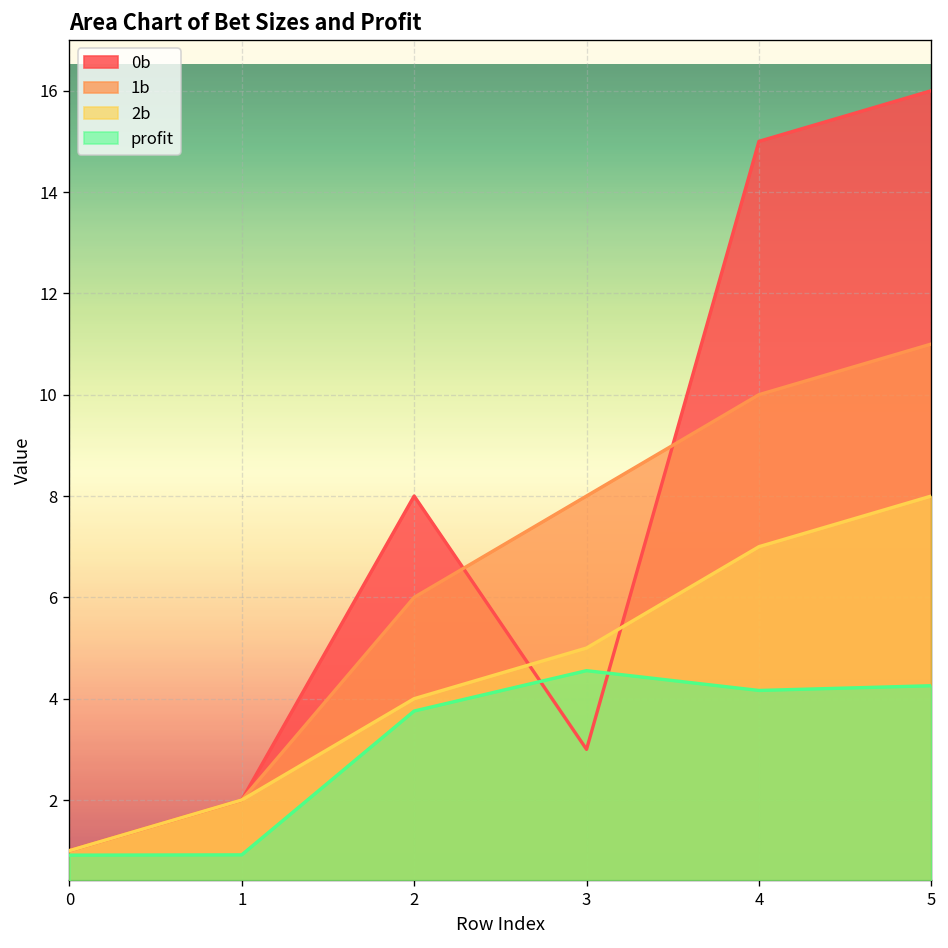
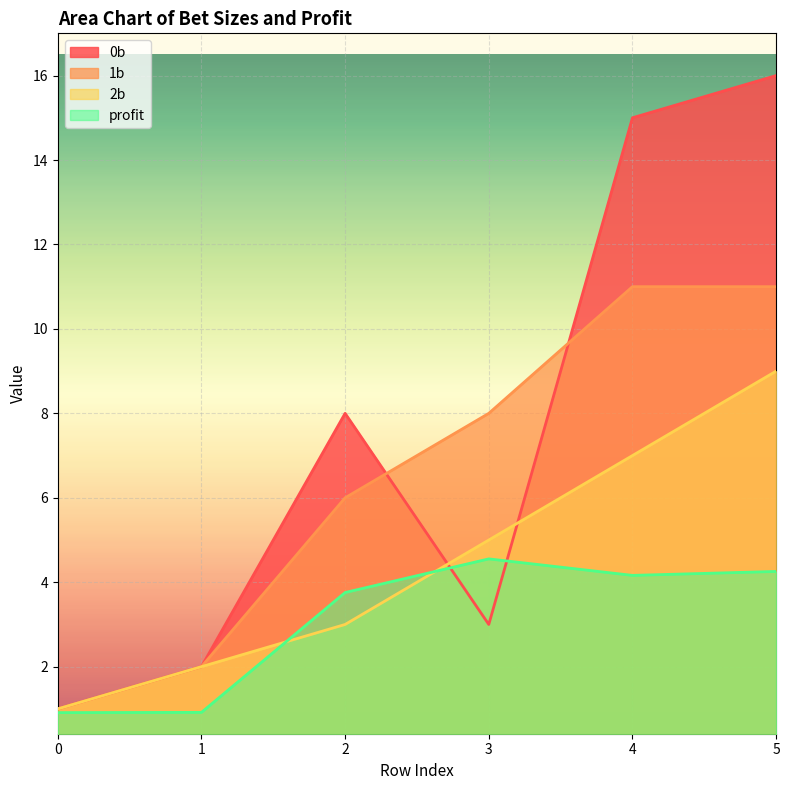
2b, 2: 4 -> 3
1b, 4: 10 -> 11
2b, 5: 8 -> 9
